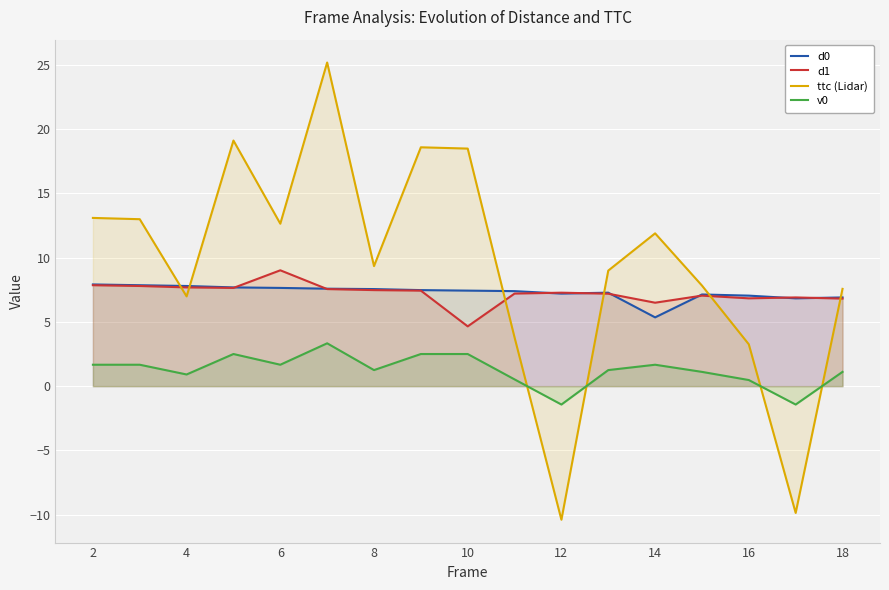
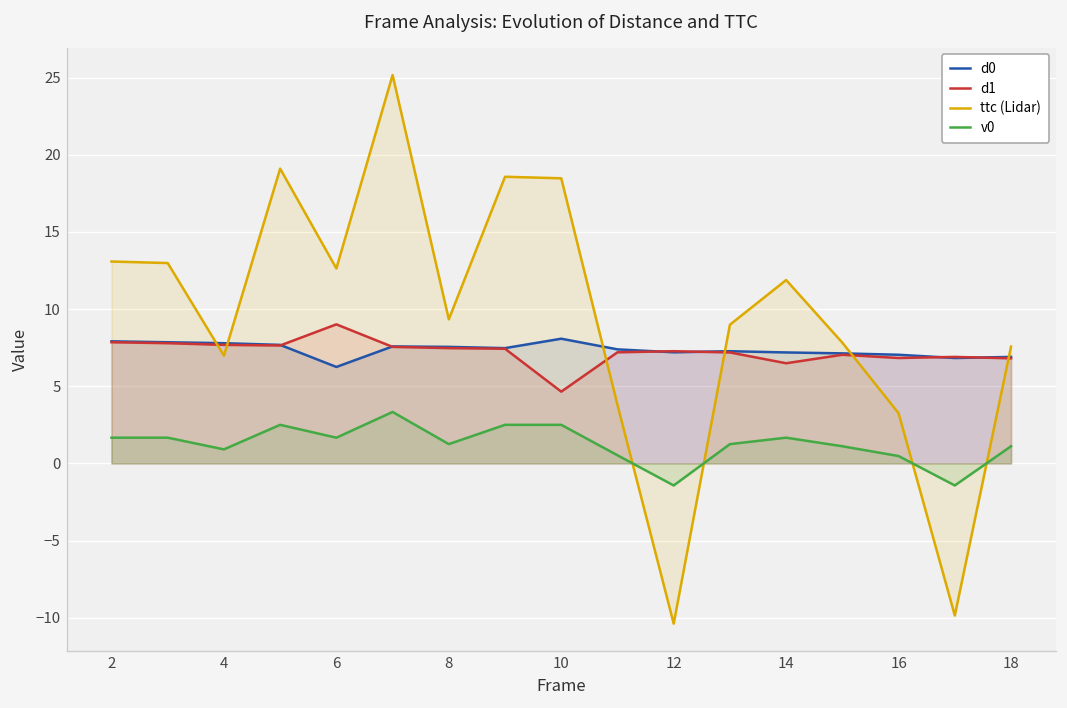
d0, 6: 7.6 -> 6.3
d0, 10: 7.4 -> 8.1
d0, 14: 5.4 -> 7.2
